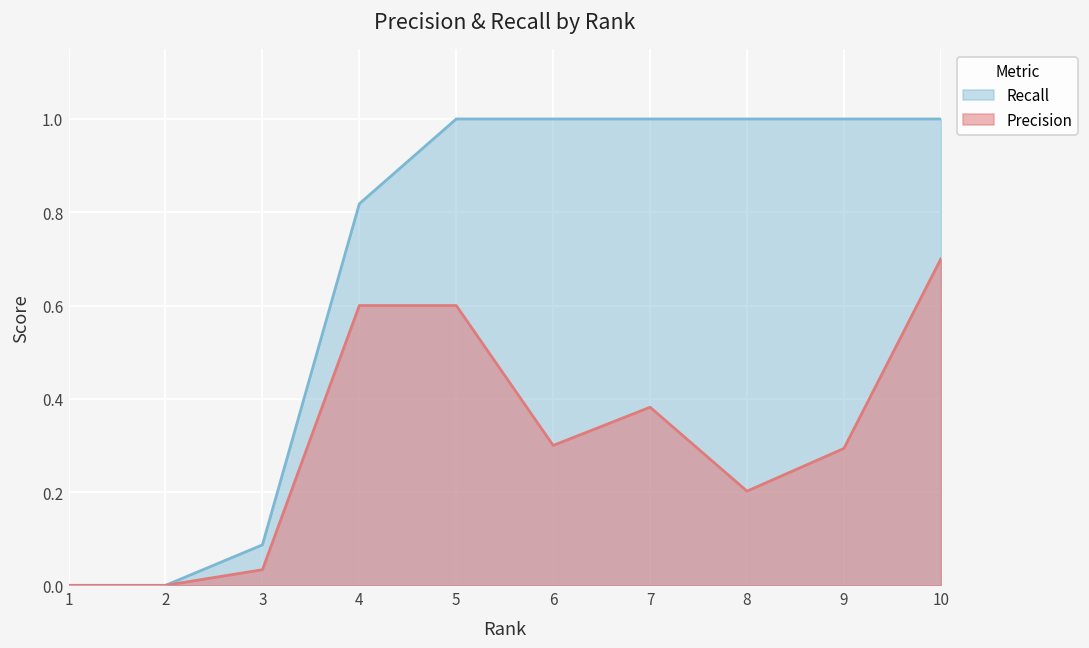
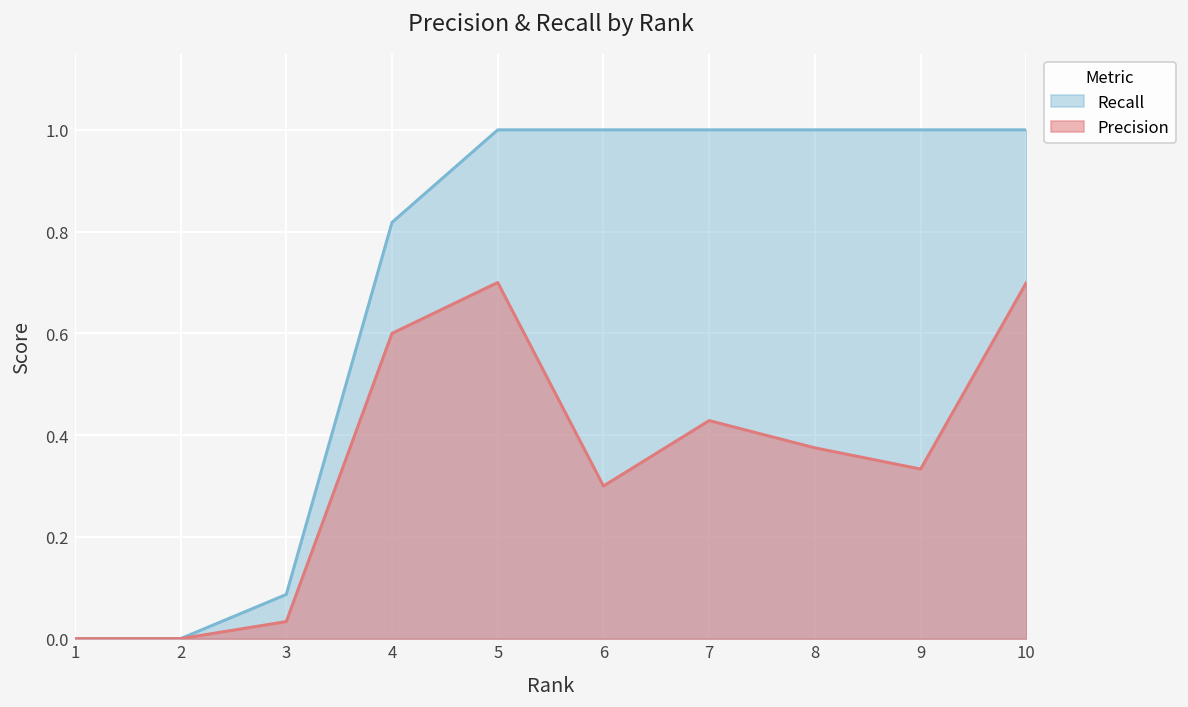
Precision, 5: 0.6 -> 0.7
Precision, 7: 0.38 -> 0.43
Precision, 8: 0.20 -> 0.38
Precision, 9: 0.29 -> 0.33
